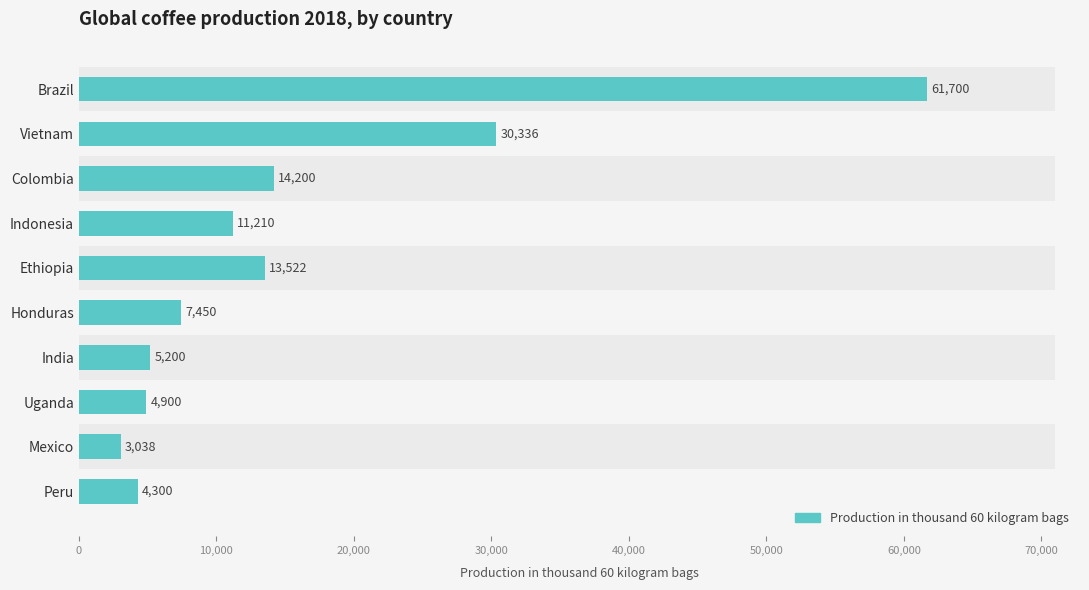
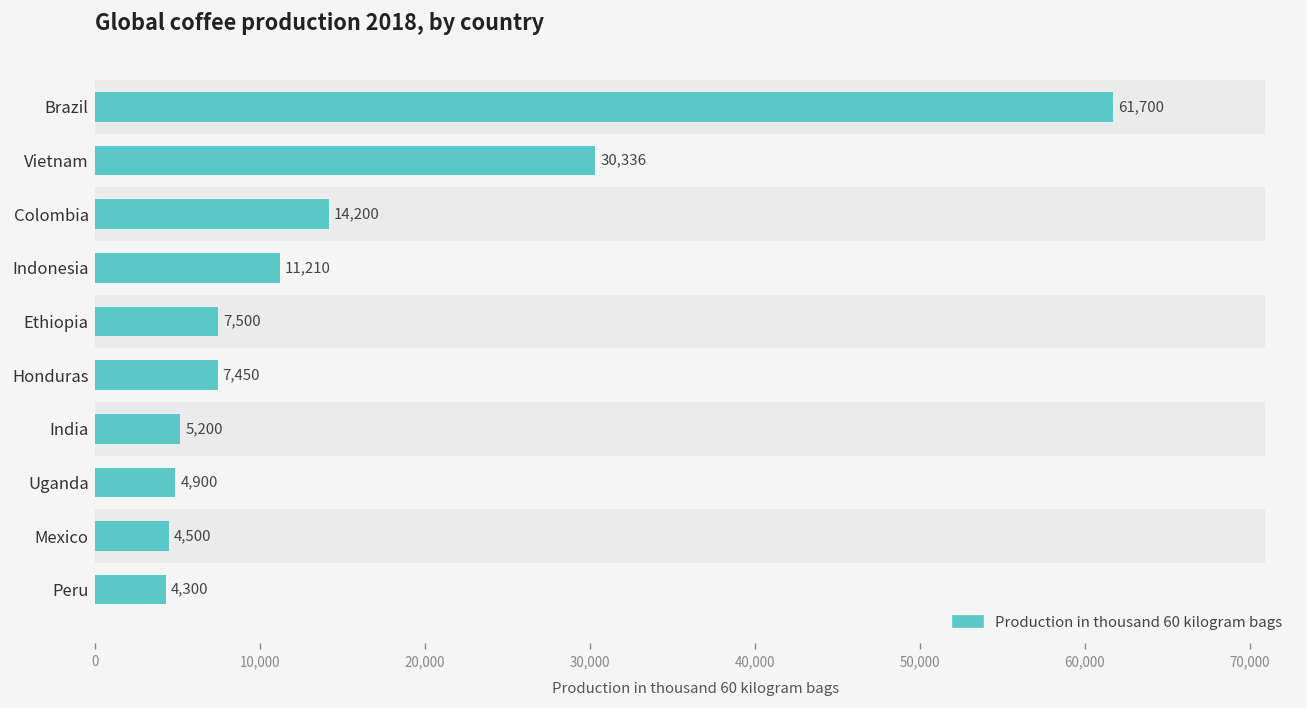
Production in thousand 60 kilogram bags, Ethiopia: 13,522 -> 7,500
Production in thousand 60 kilogram bags, Mexico: 3,038 -> 4,500
